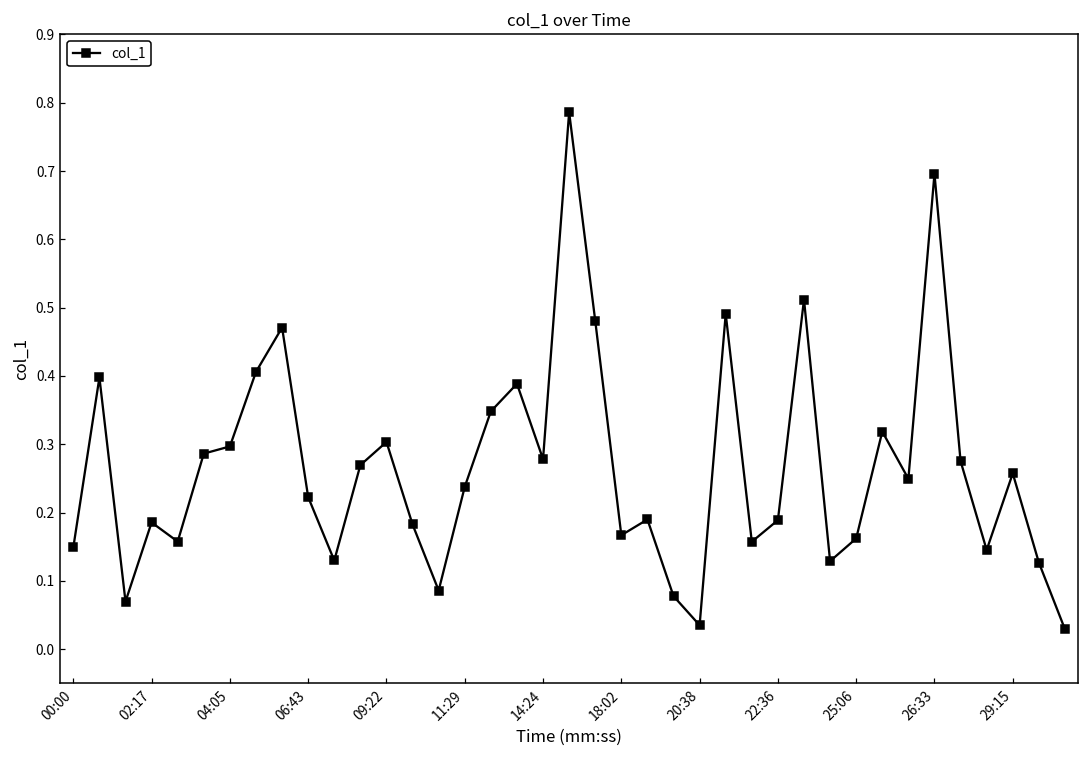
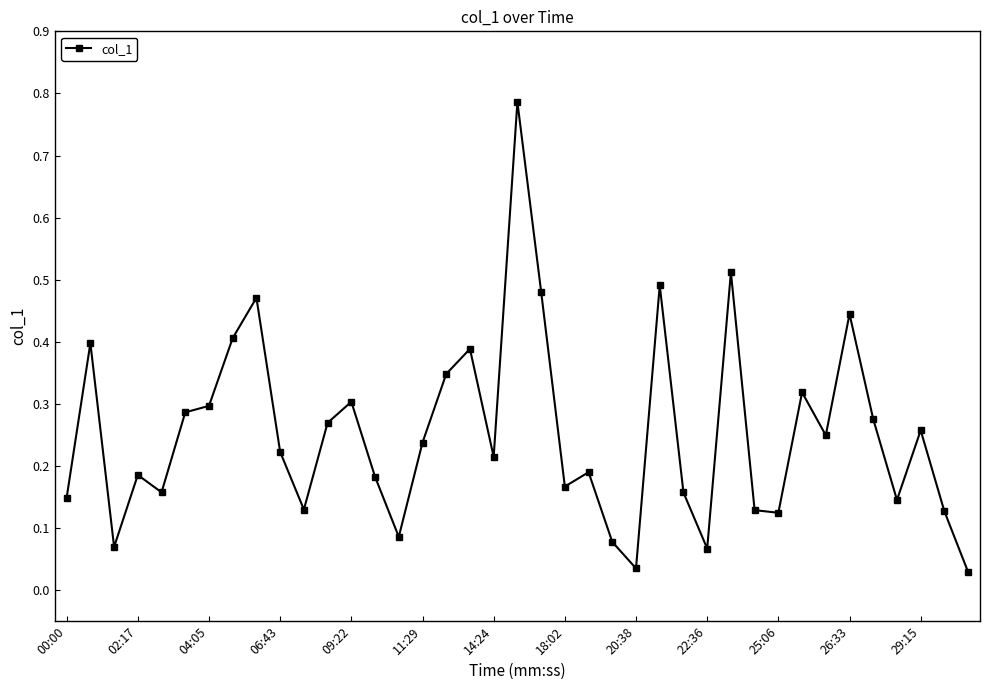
14:24: 0.28 -> 0.21
22:36: 0.19 -> 0.07
25:06: 0.16 -> 0.12
26:33: 0.70 -> 0.44
